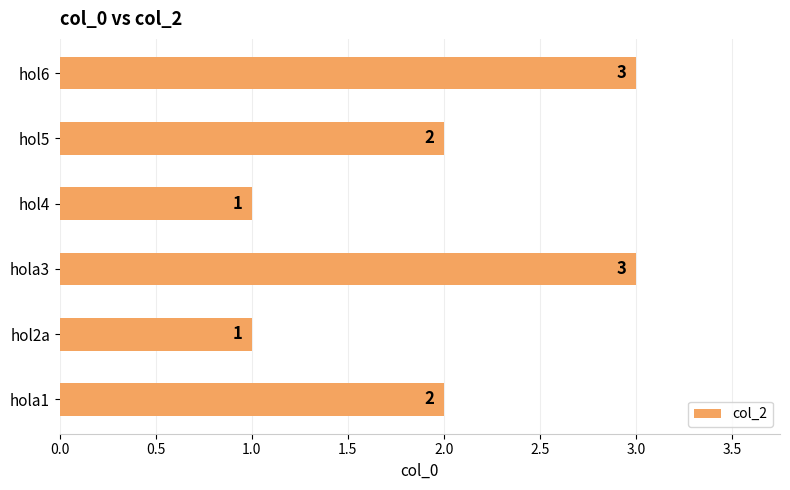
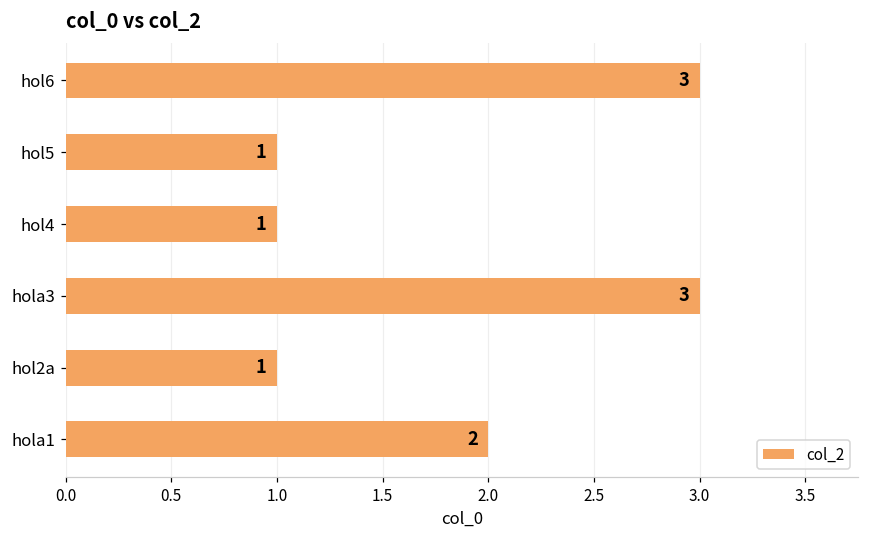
hol5: 2 -> 1
